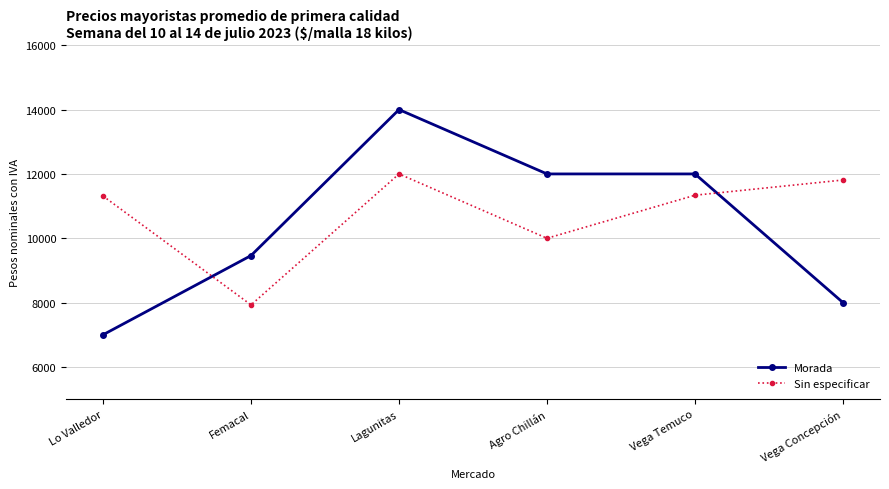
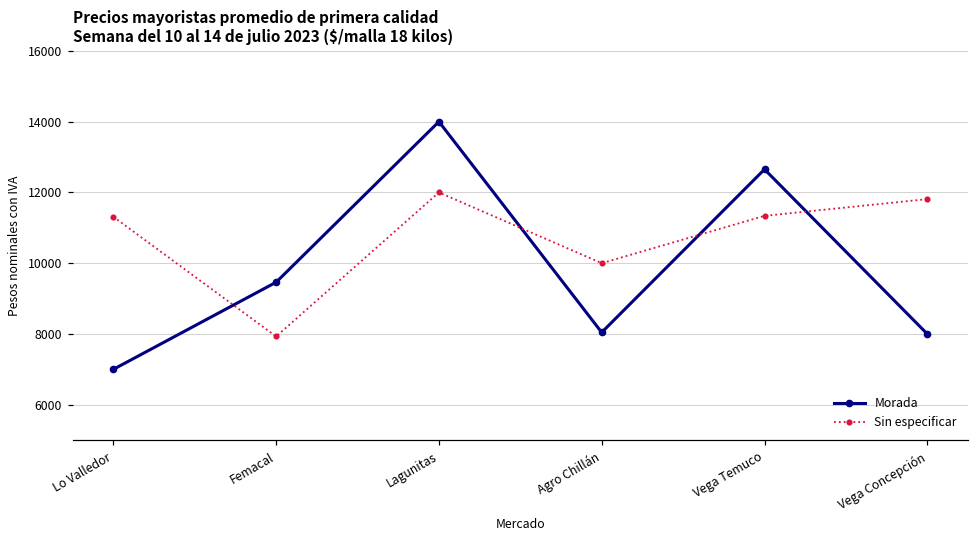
Morada, Agro Chillán: 12000 -> 8000
Morada, Vega Temuco: 12000 -> 12700
